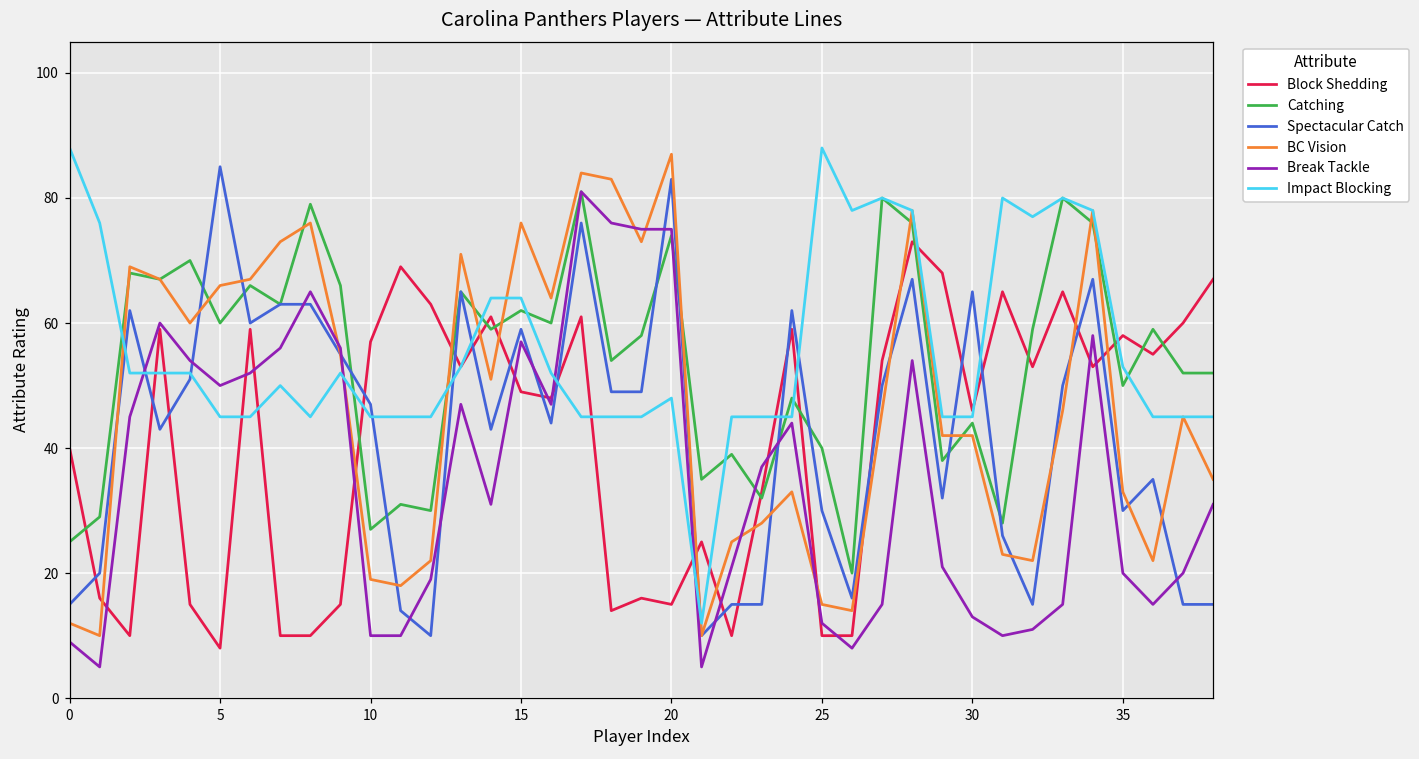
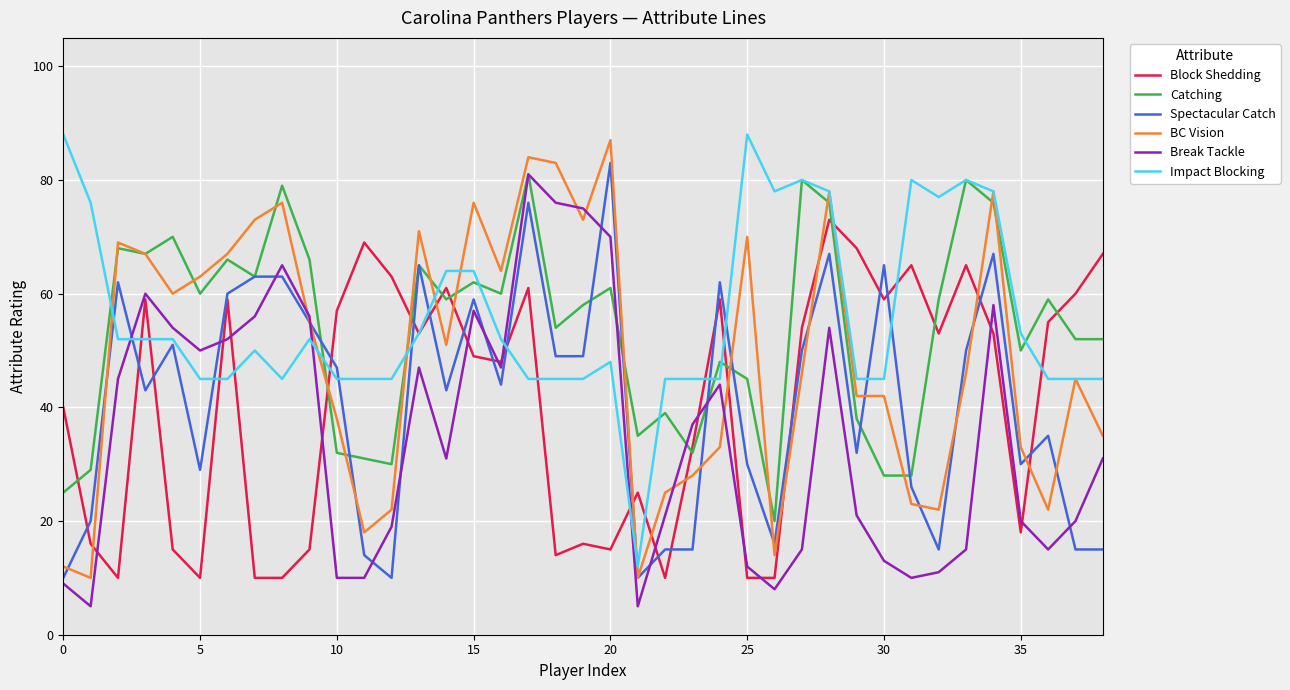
Spectacular Catch, 0: 15 -> 10
Block Shedding, 5: 8 -> 10
Spectacular Catch, 5: 85 -> 29
BC Vision, 5: 66 -> 63
Catching, 10: 27 -> 32
BC Vision, 10: 19 -> 38
Catching, 20: 74 -> 61
Break Tackle, 20: 75 -> 70
Catching, 25: 40 -> 45
BC Vision, 25: 15 -> 70
Block Shedding, 30: 46 -> 59
Catching, 30: 44 -> 28
Block Shedding, 35: 58 -> 18
